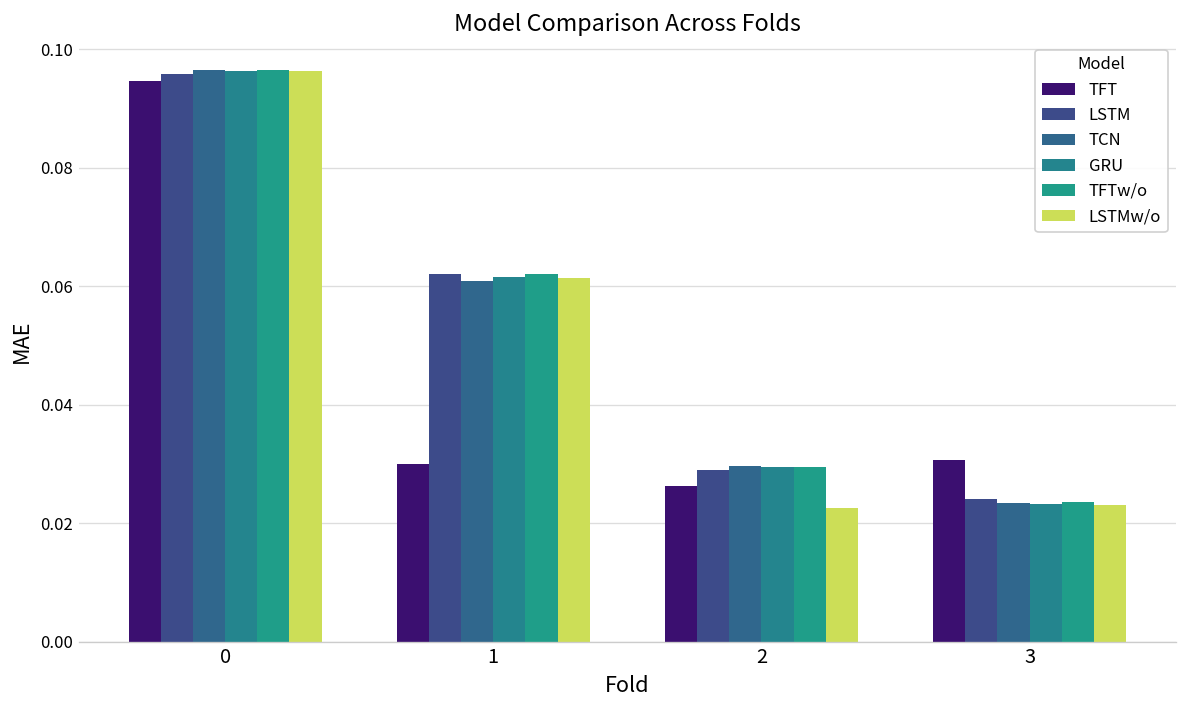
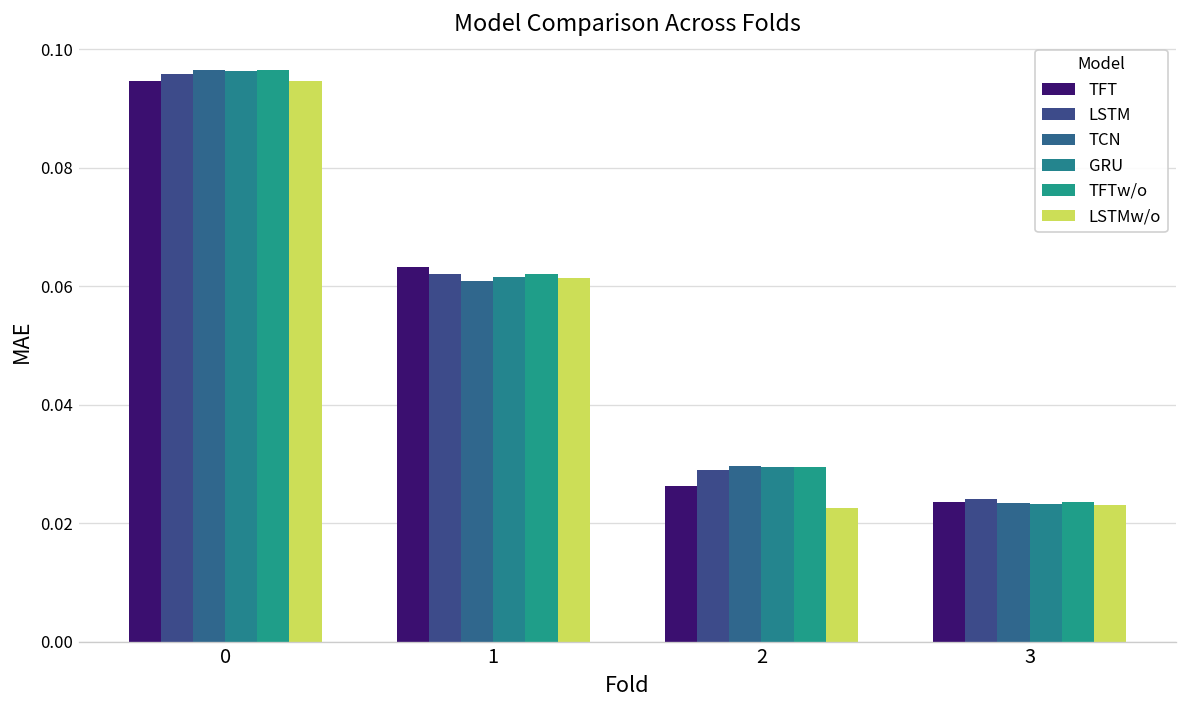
LSTMw/o, 0: 0.096 -> 0.095
TFT, 1: 0.030 -> 0.063
TFT, 3: 0.031 -> 0.024
